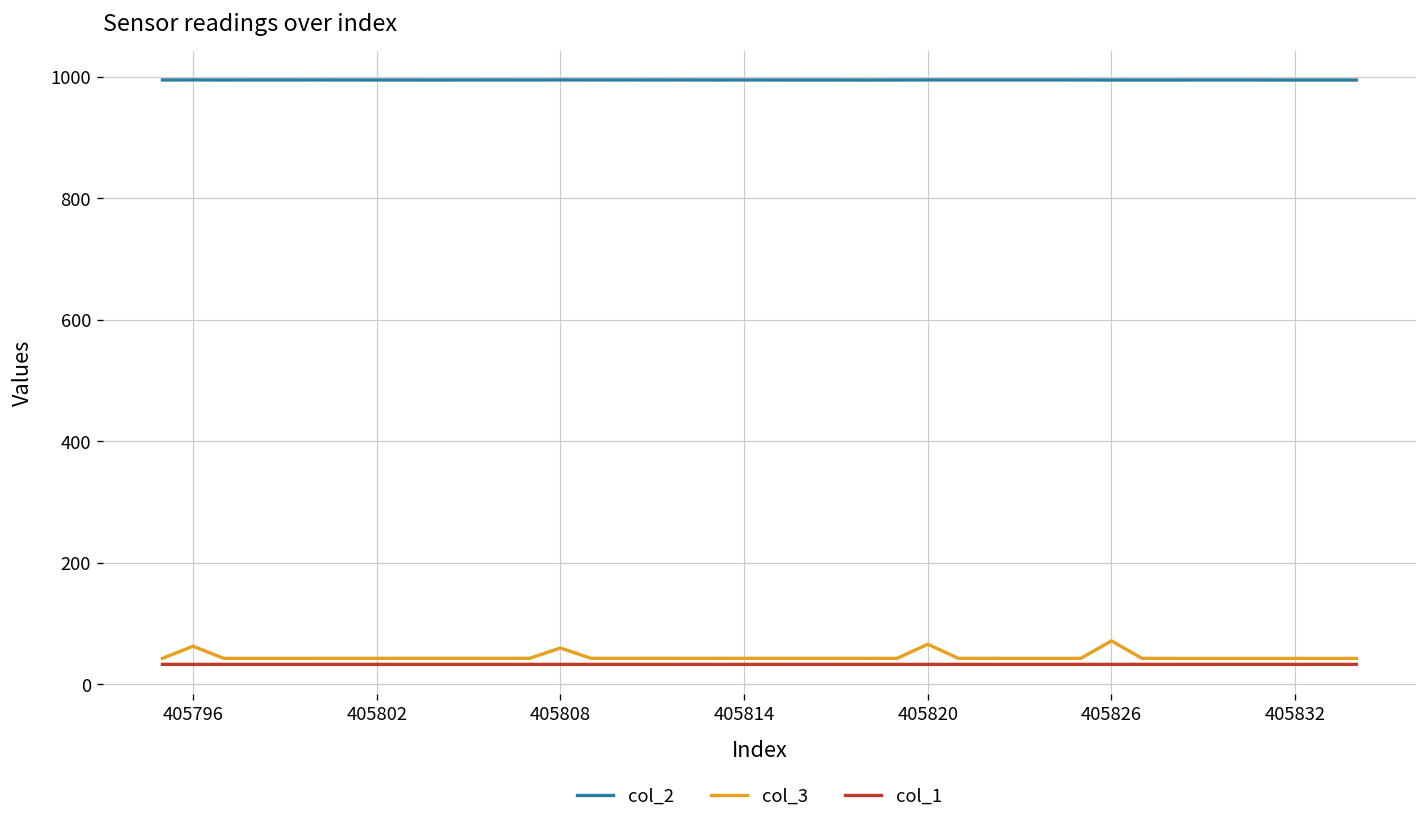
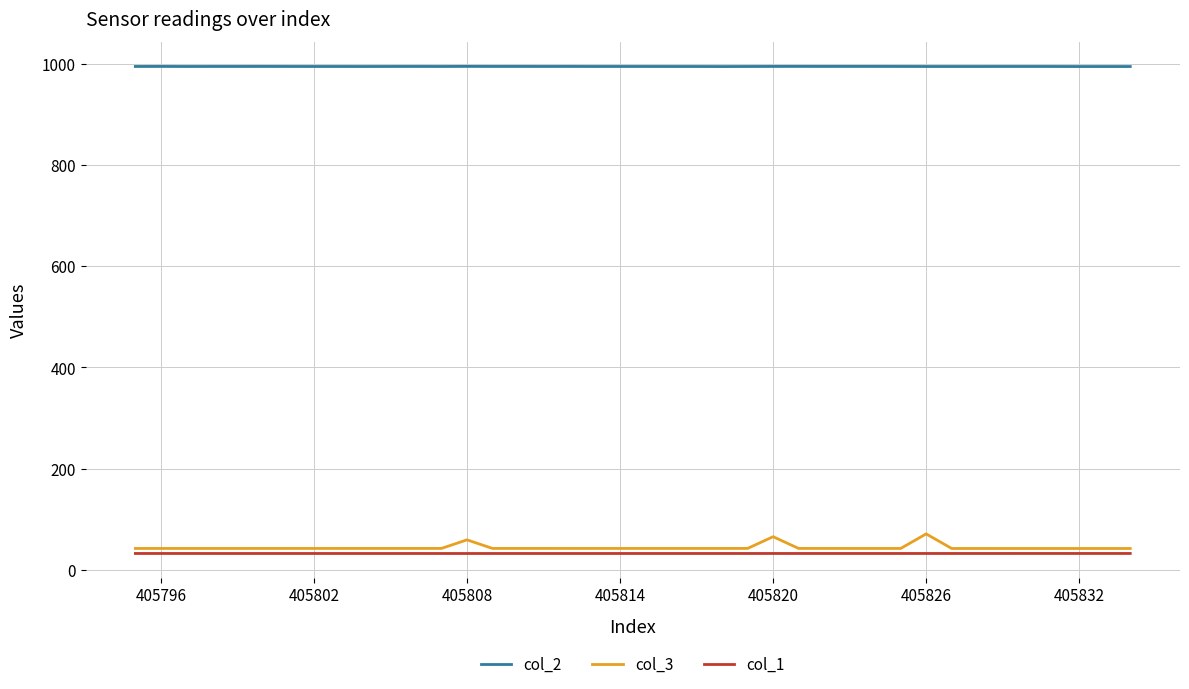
col_3, 405796: 60 -> 40
